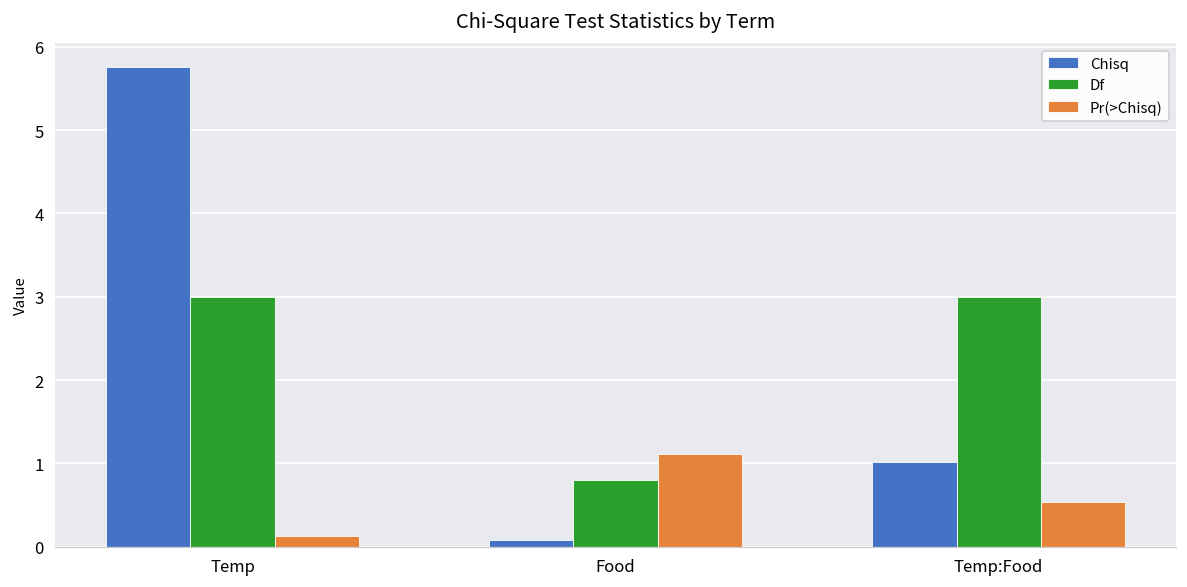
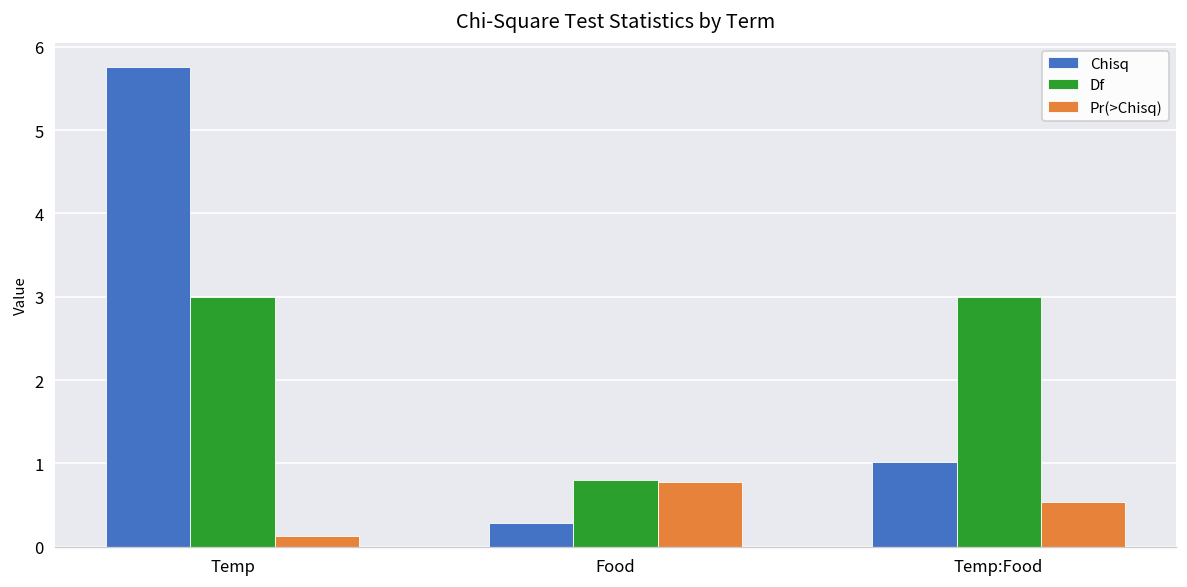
Chisq, Food: 0.1 -> 0.3
Pr(>Chisq), Food: 1.1 -> 0.8
